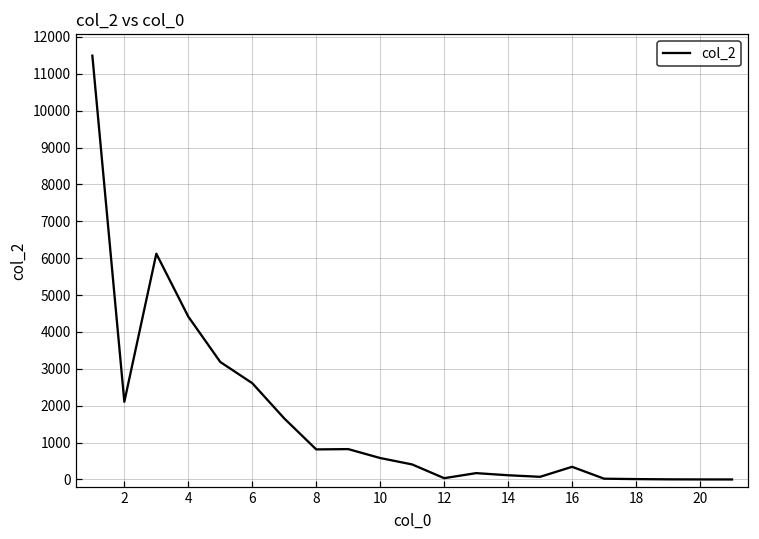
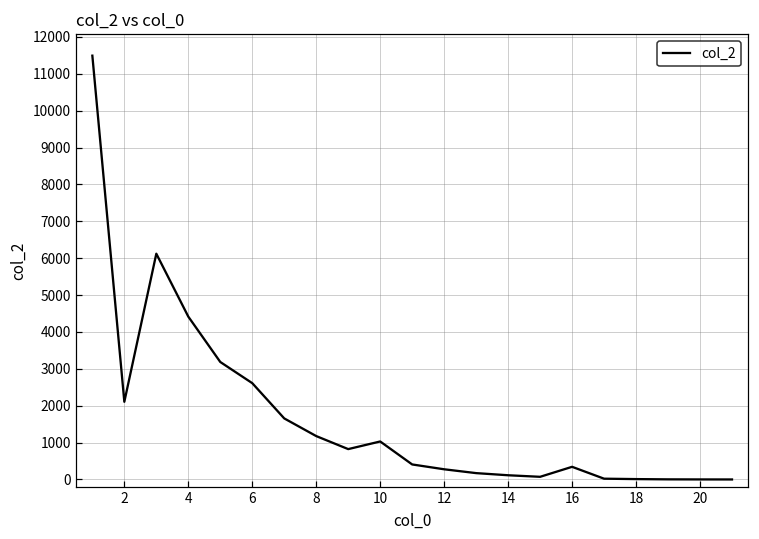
8: 800 -> 1200
10: 600 -> 1000
12: 0 -> 300
